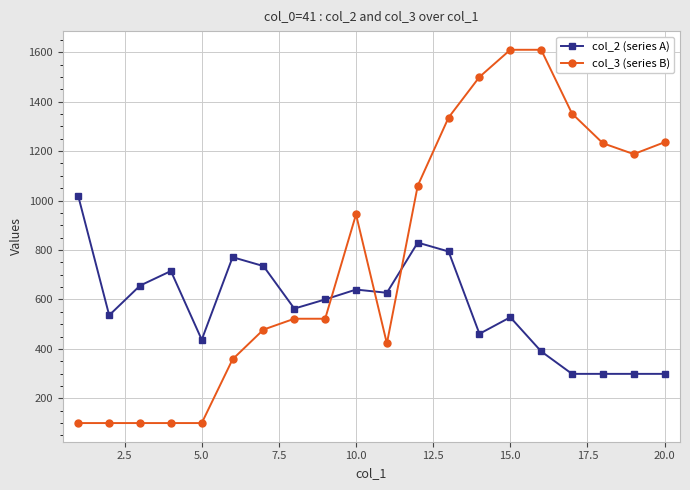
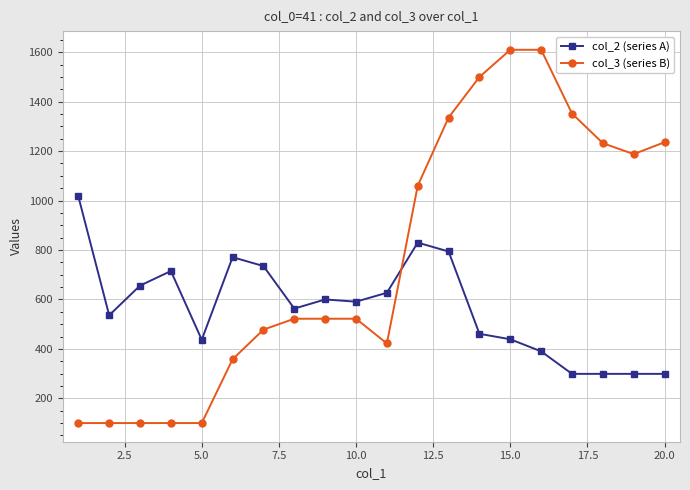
col_2 (series A), 10.0: 640 -> 590
col_3 (series B), 10.0: 940 -> 520
col_2 (series A), 15.0: 530 -> 440
